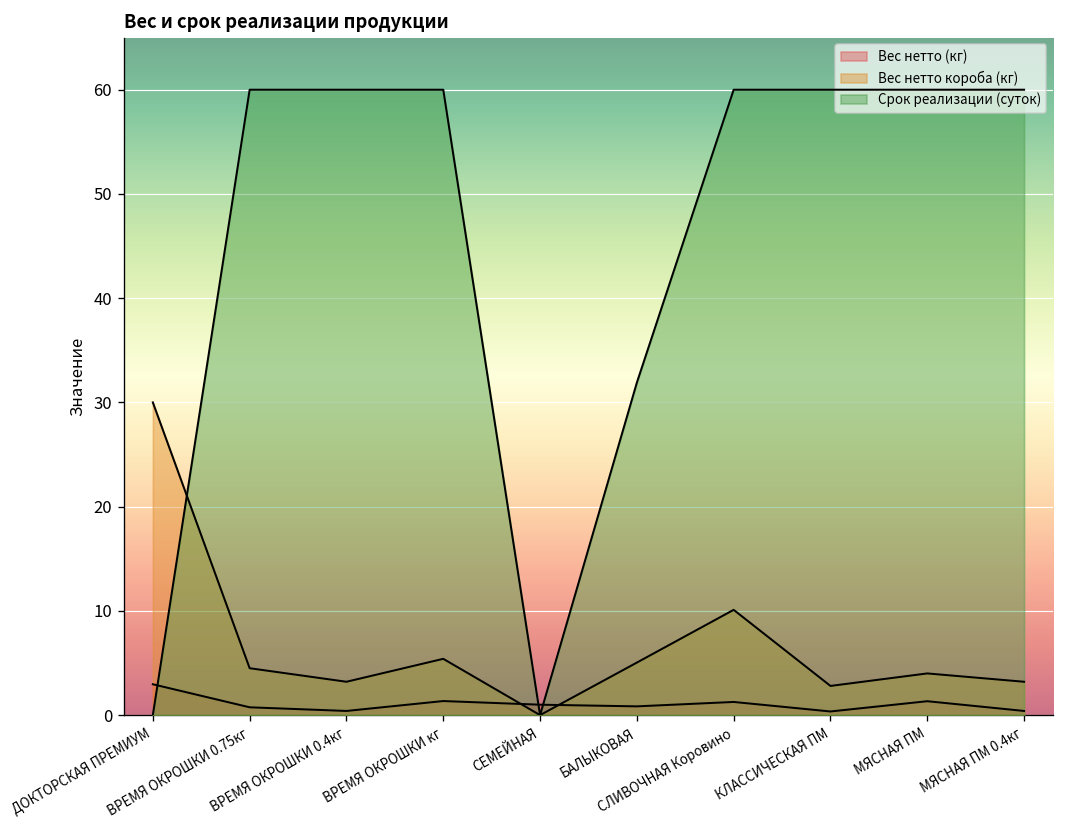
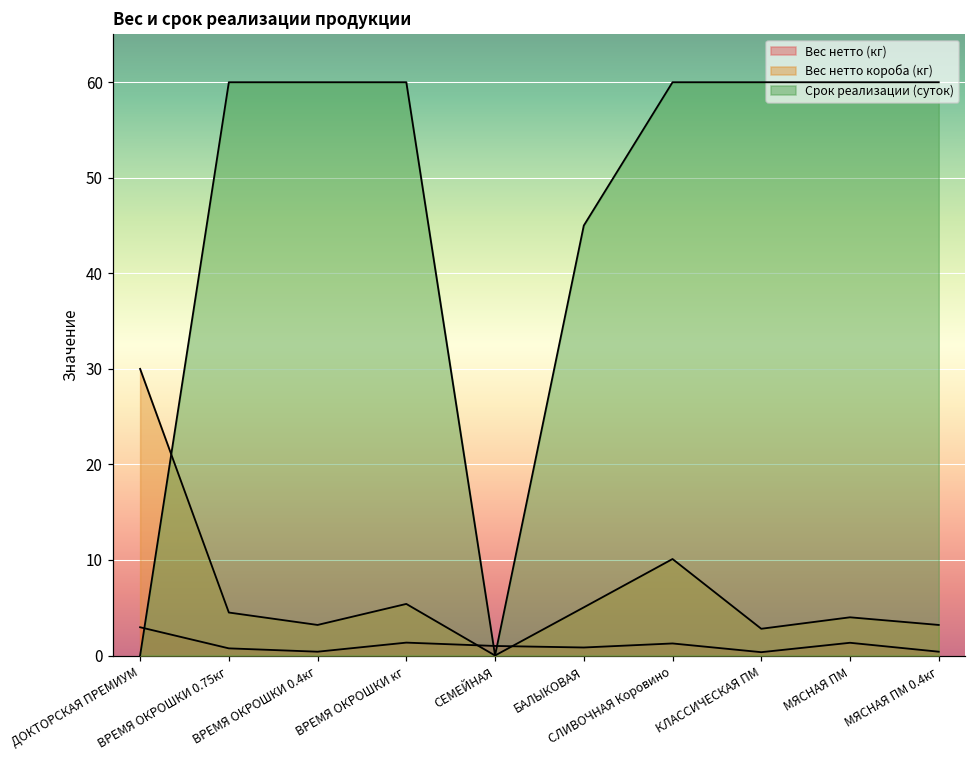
Срок реализации (суток), БАЛЫКОВАЯ: 32 -> 45
